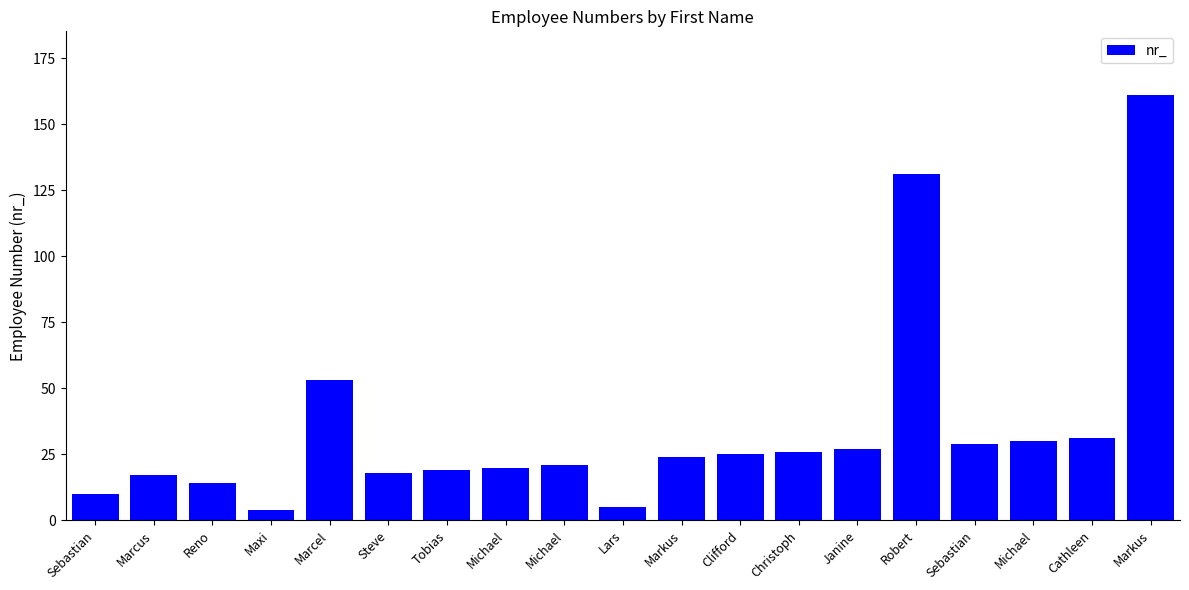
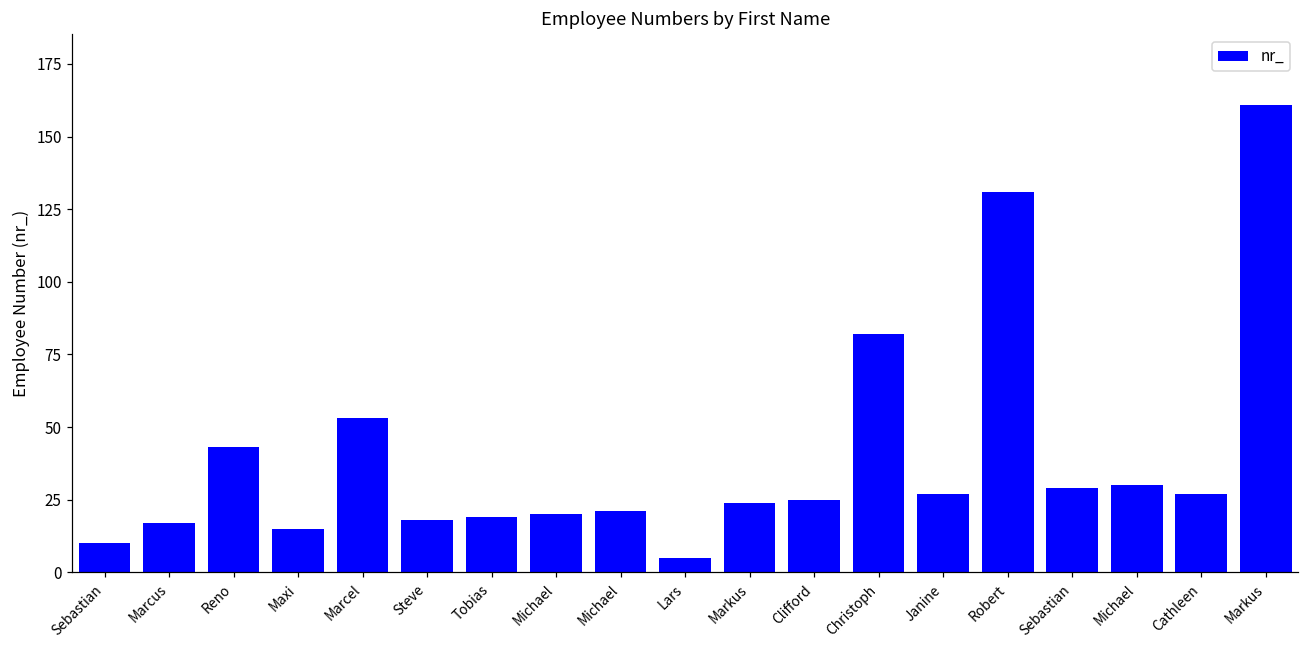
Reno: 14 -> 43
Maxi: 4 -> 15
Christoph: 26 -> 82
Cathleen: 31 -> 27
